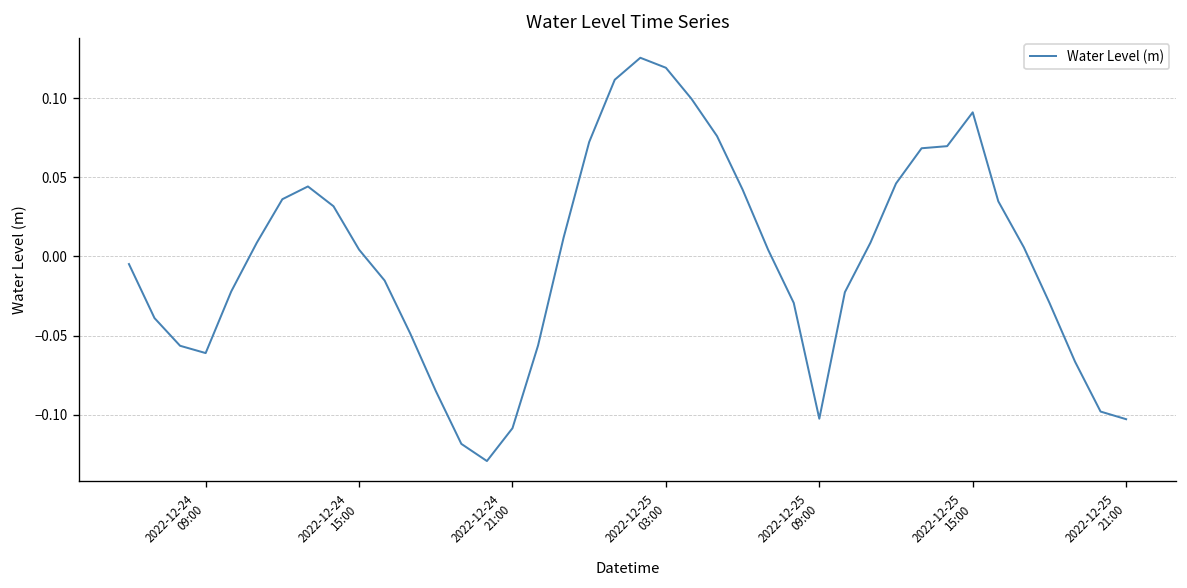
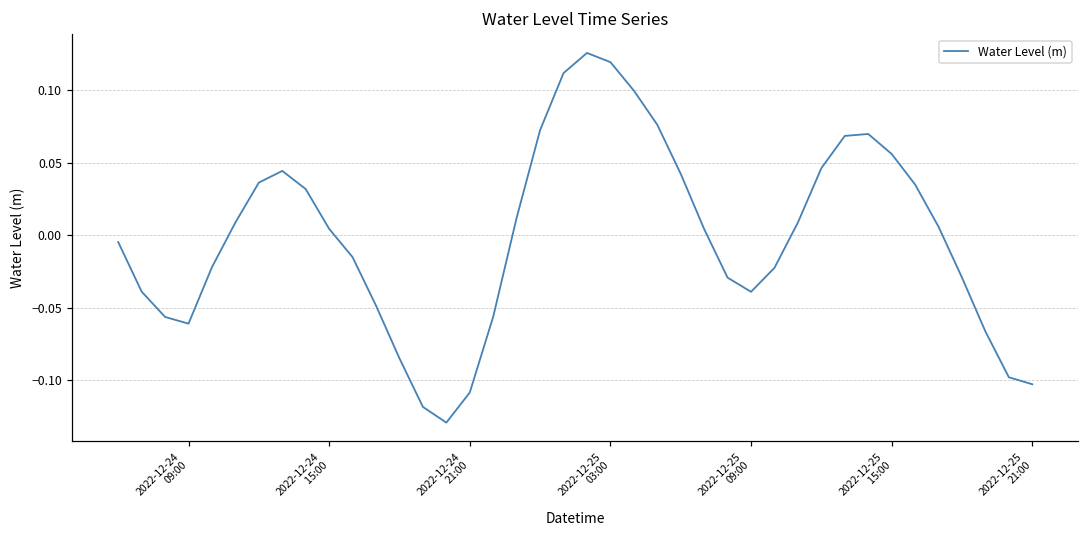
2022-12-25 09:00: -0.103 -> -0.039
2022-12-25 15:00: 0.091 -> 0.056
